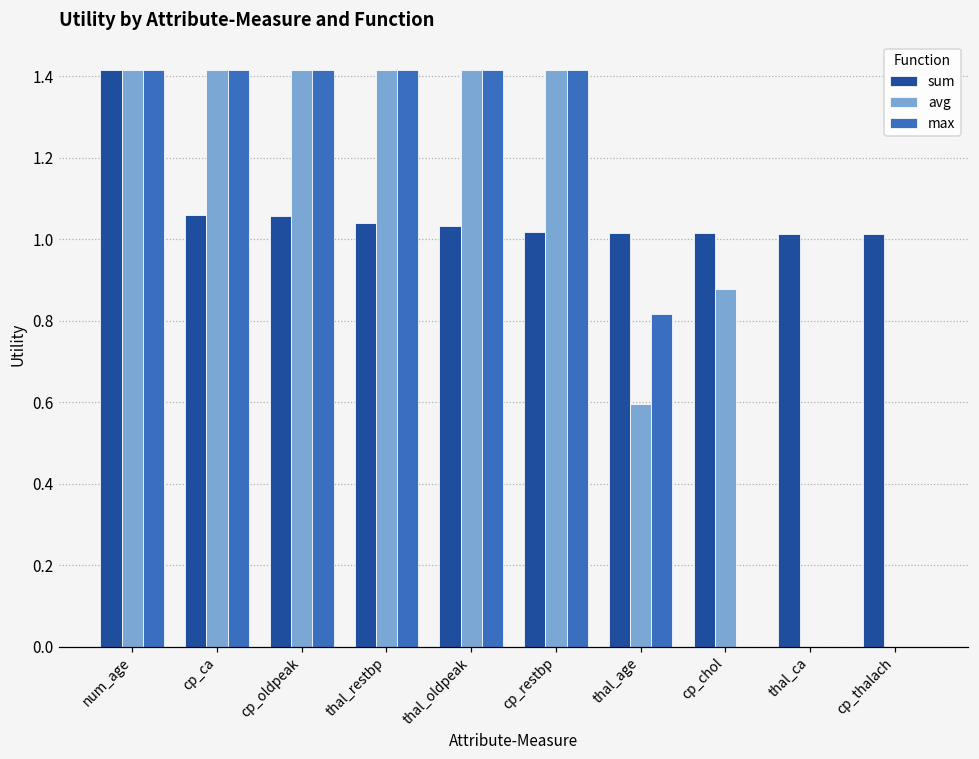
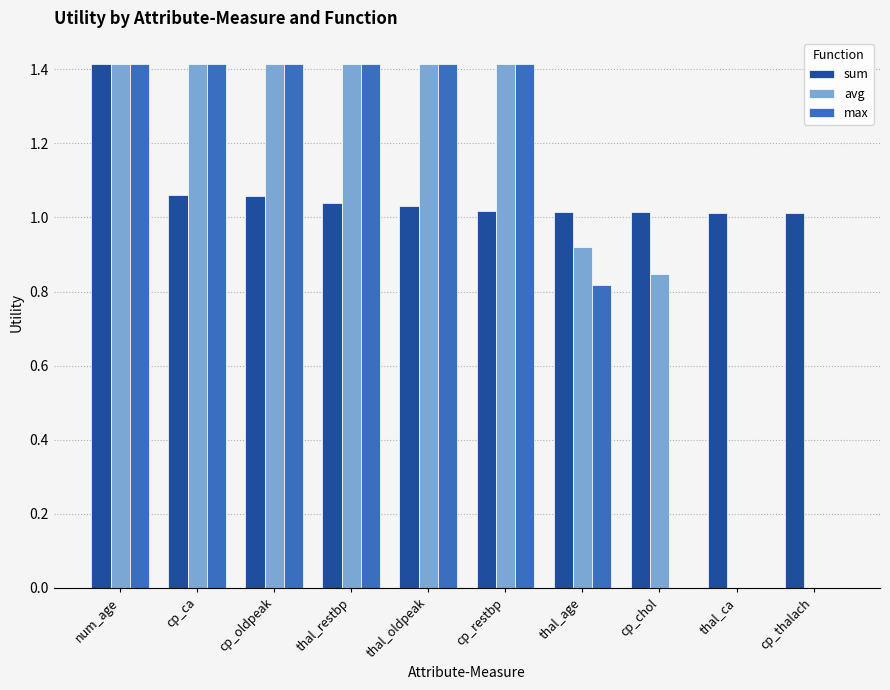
avg, thal_age: 0.60 -> 0.92
avg, cp_chol: 0.88 -> 0.85
